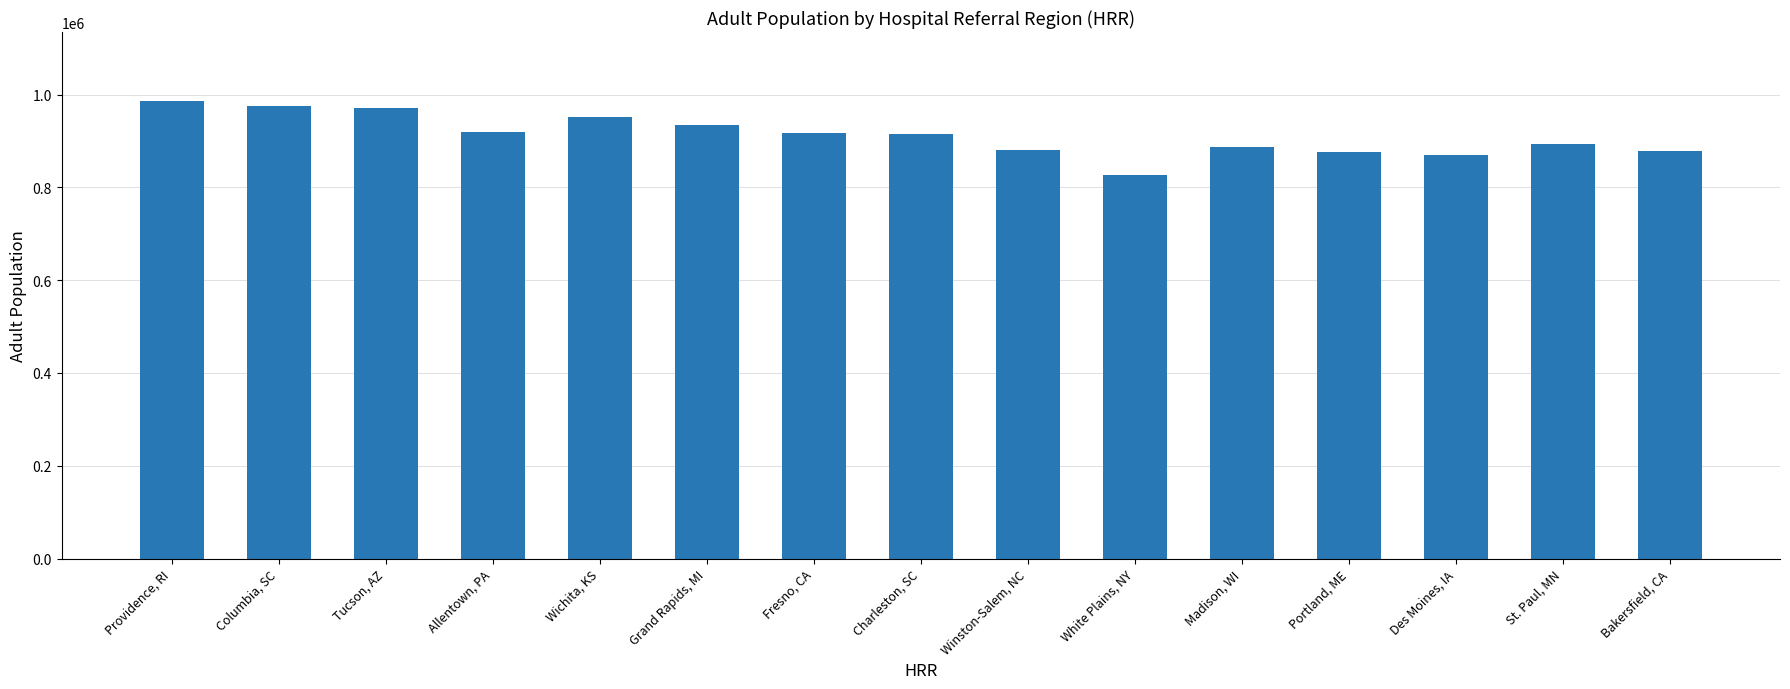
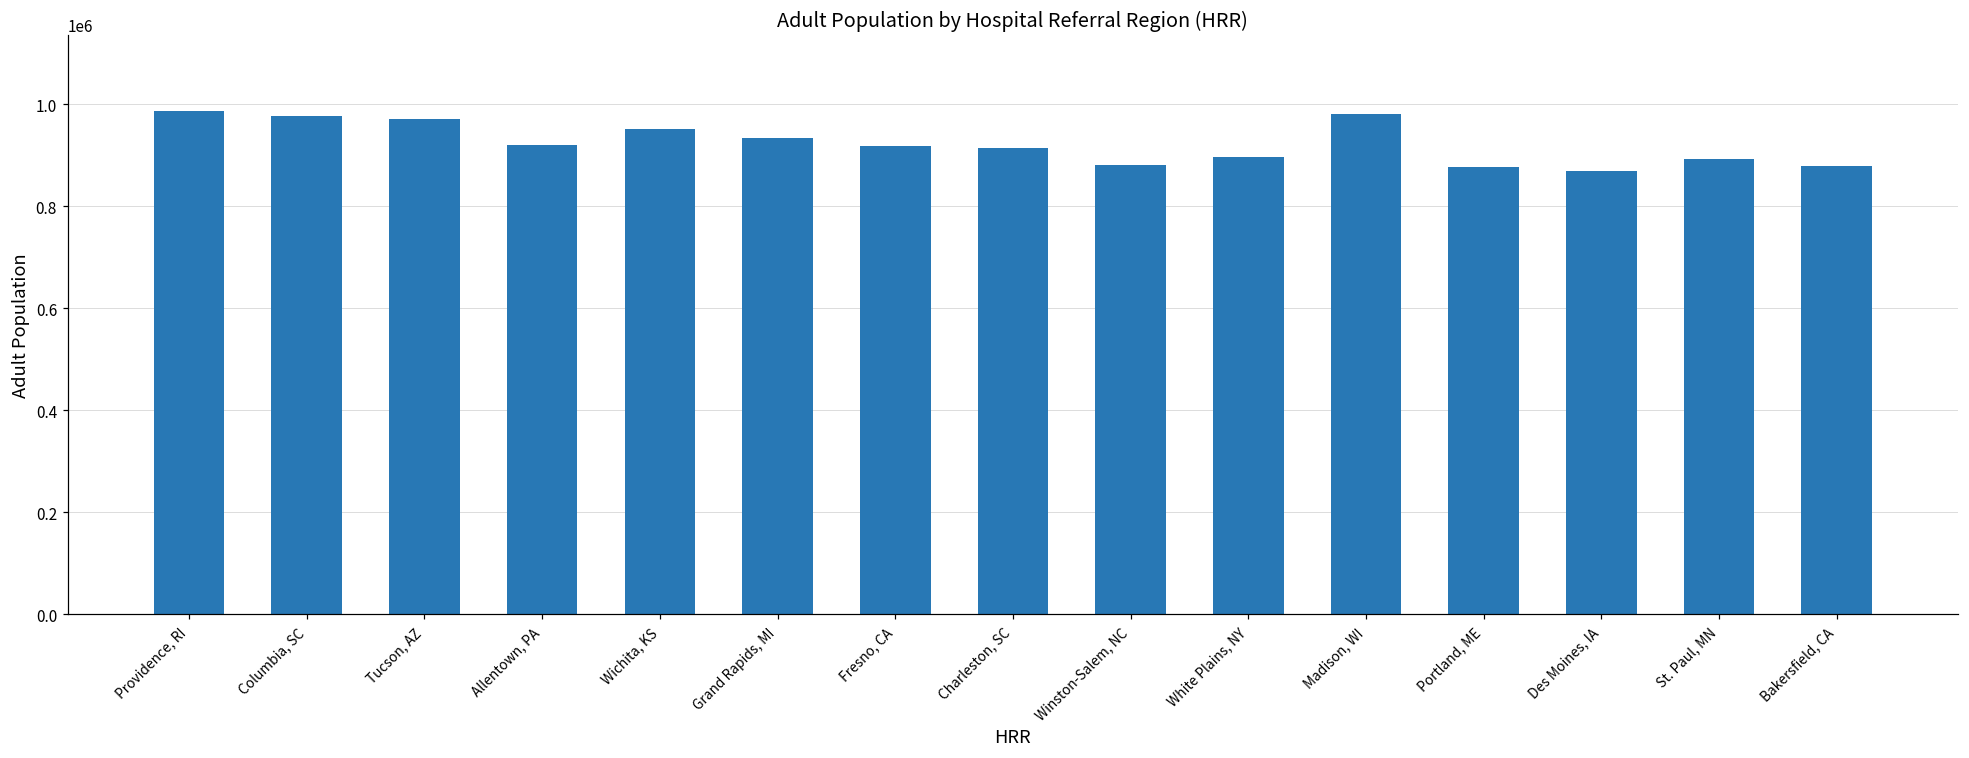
White Plains, NY: 830000 -> 900000
Madison, WI: 890000 -> 980000
